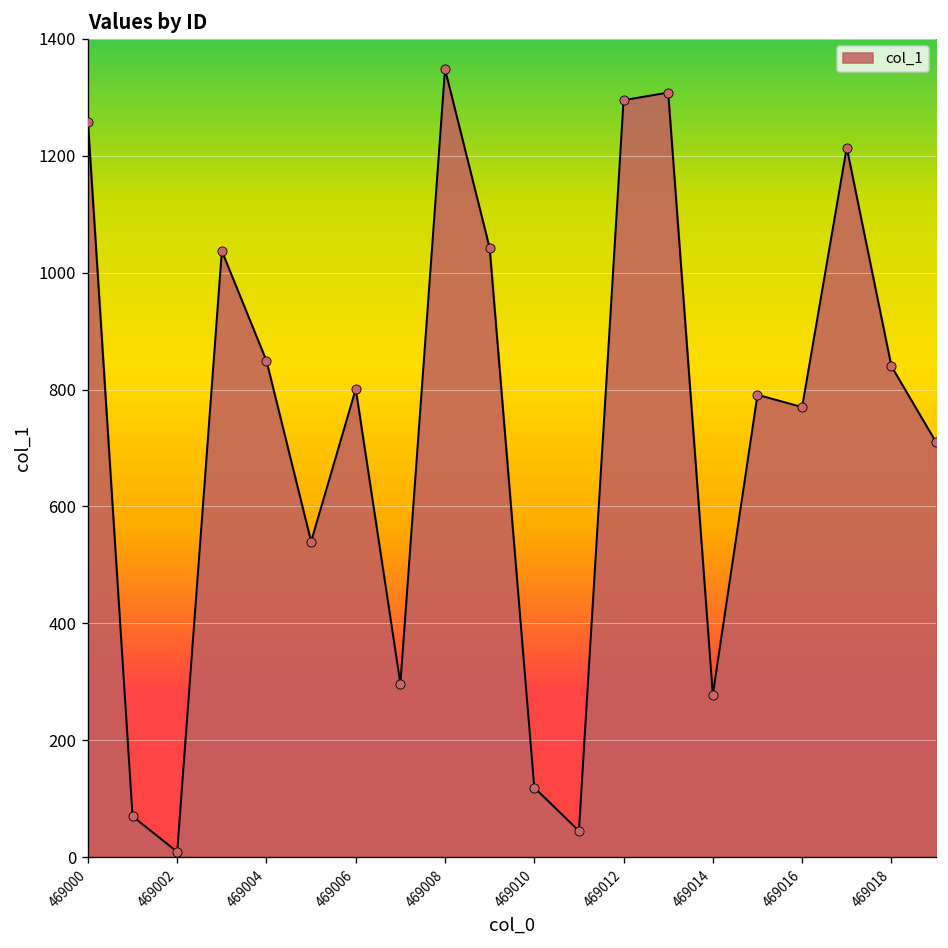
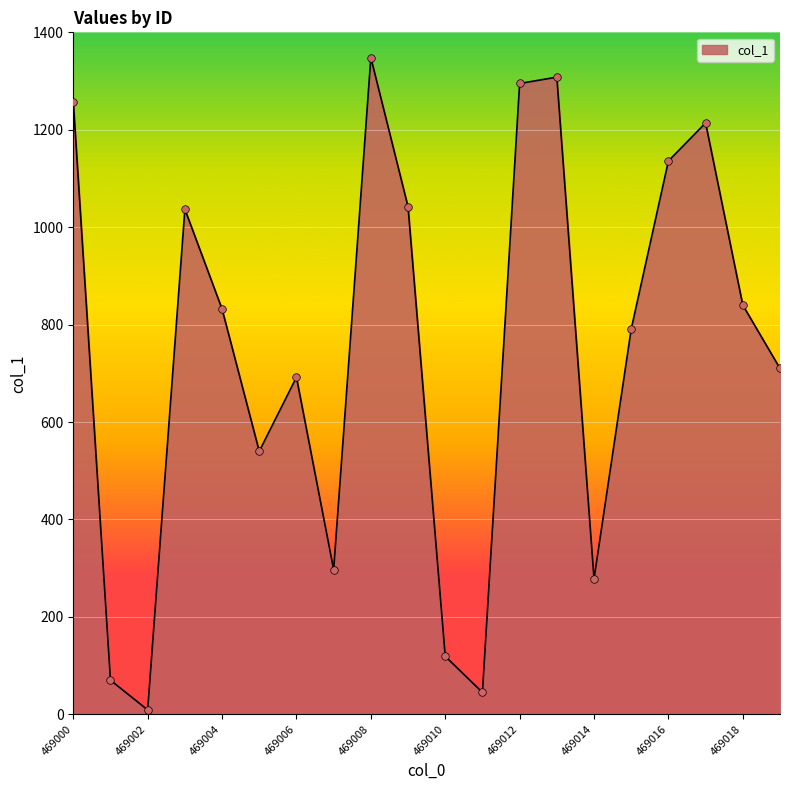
469004: 850 -> 830
469006: 800 -> 690
469016: 770 -> 1140
